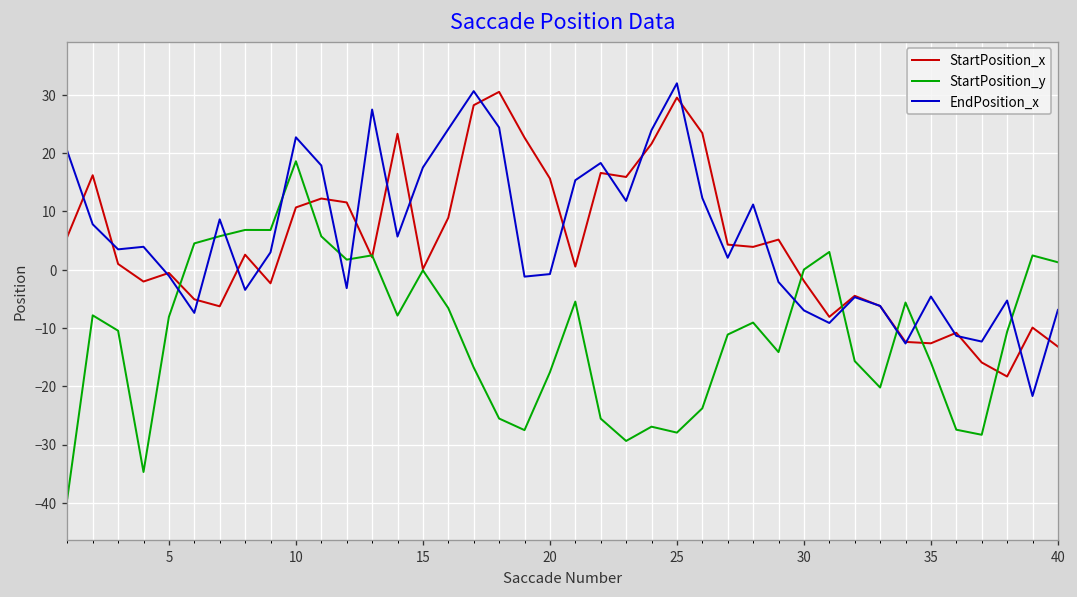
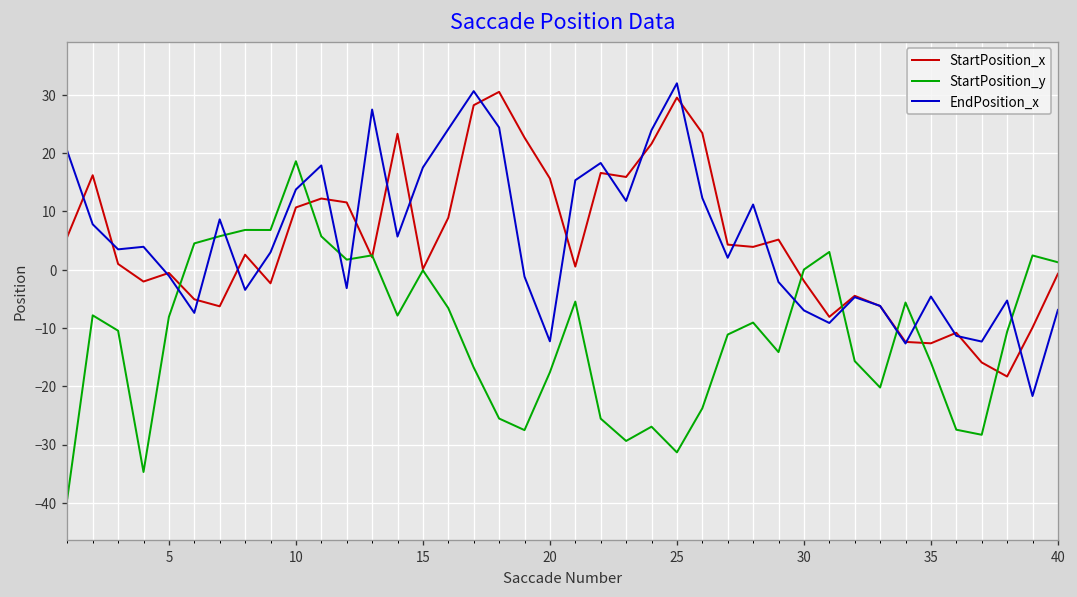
EndPosition_x, 10: 23 -> 14
EndPosition_x, 20: -1 -> -12
StartPosition_y, 25: -28 -> -31
StartPosition_x, 40: -13 -> -1
